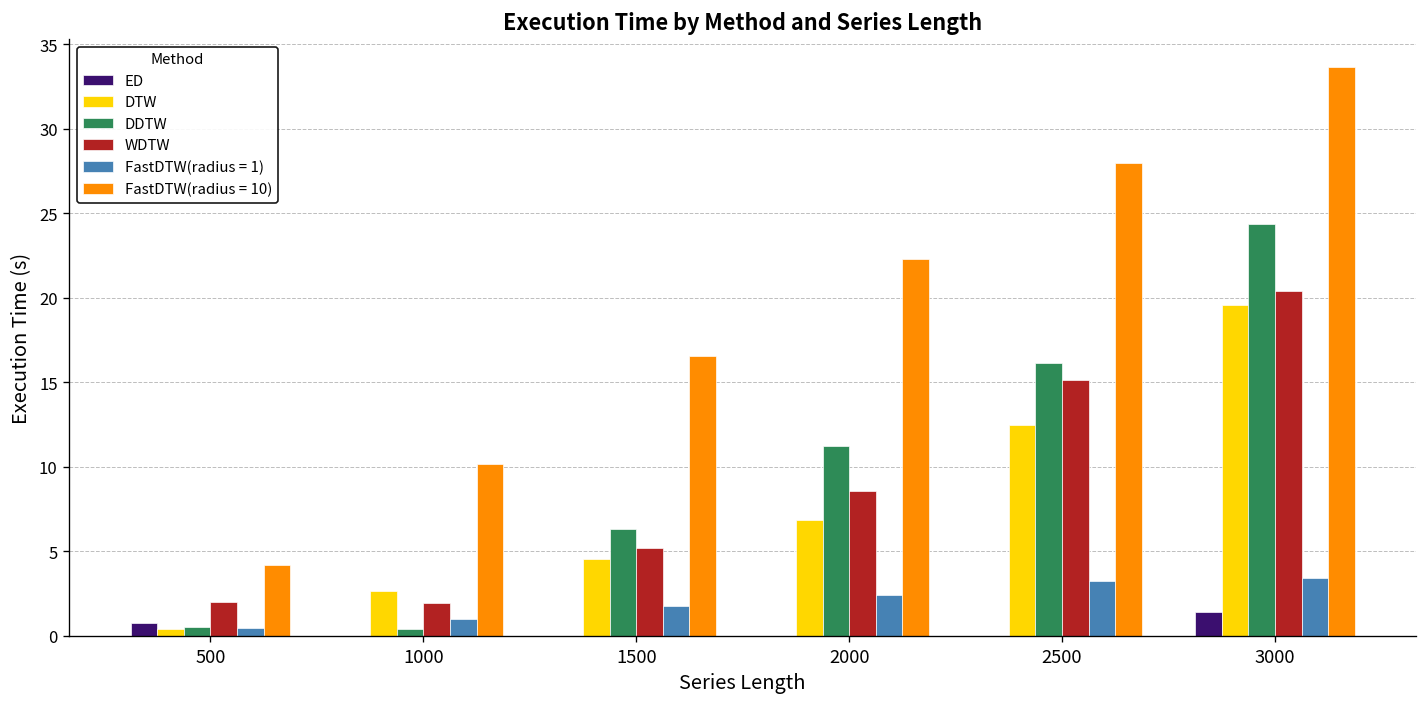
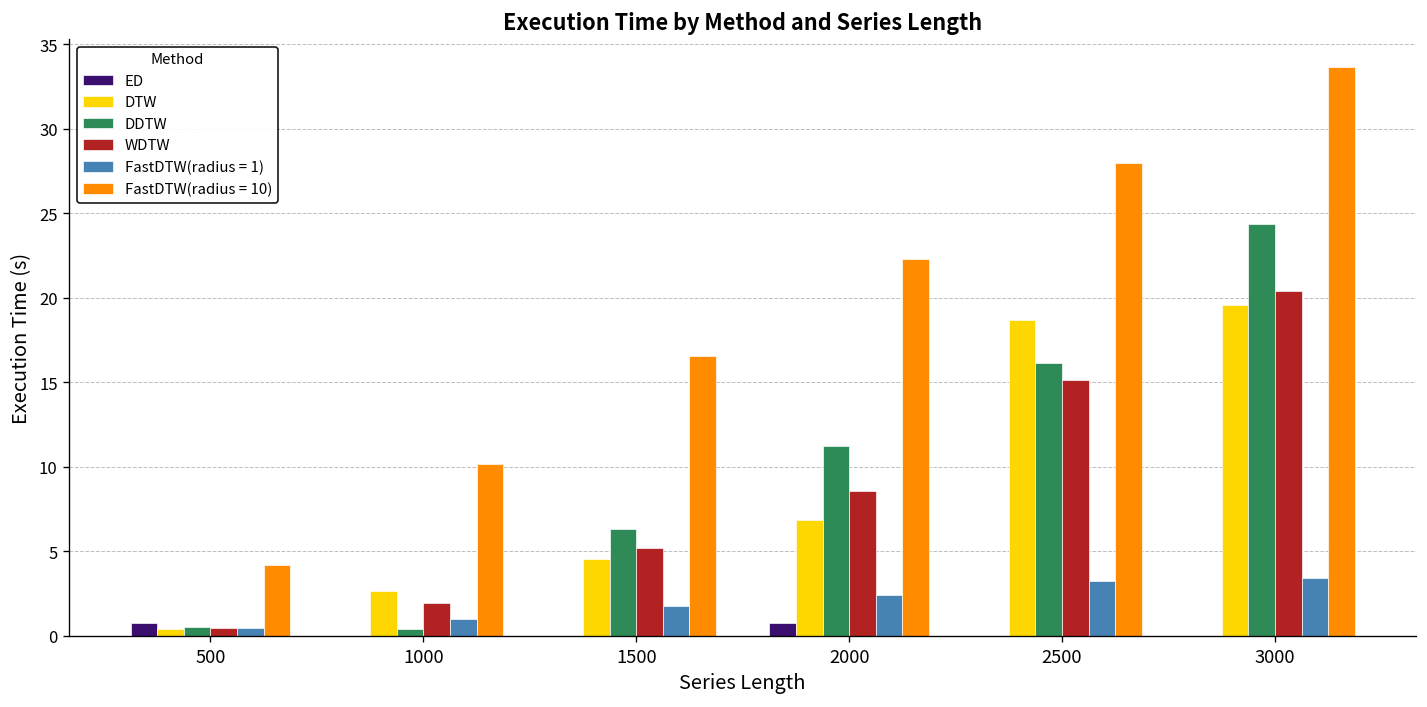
WDTW, 500: 2.0 -> 0.5
ED, 2000: 0.0 -> 0.8
DTW, 2500: 12.5 -> 18.7
ED, 3000: 1.4 -> 0.0
